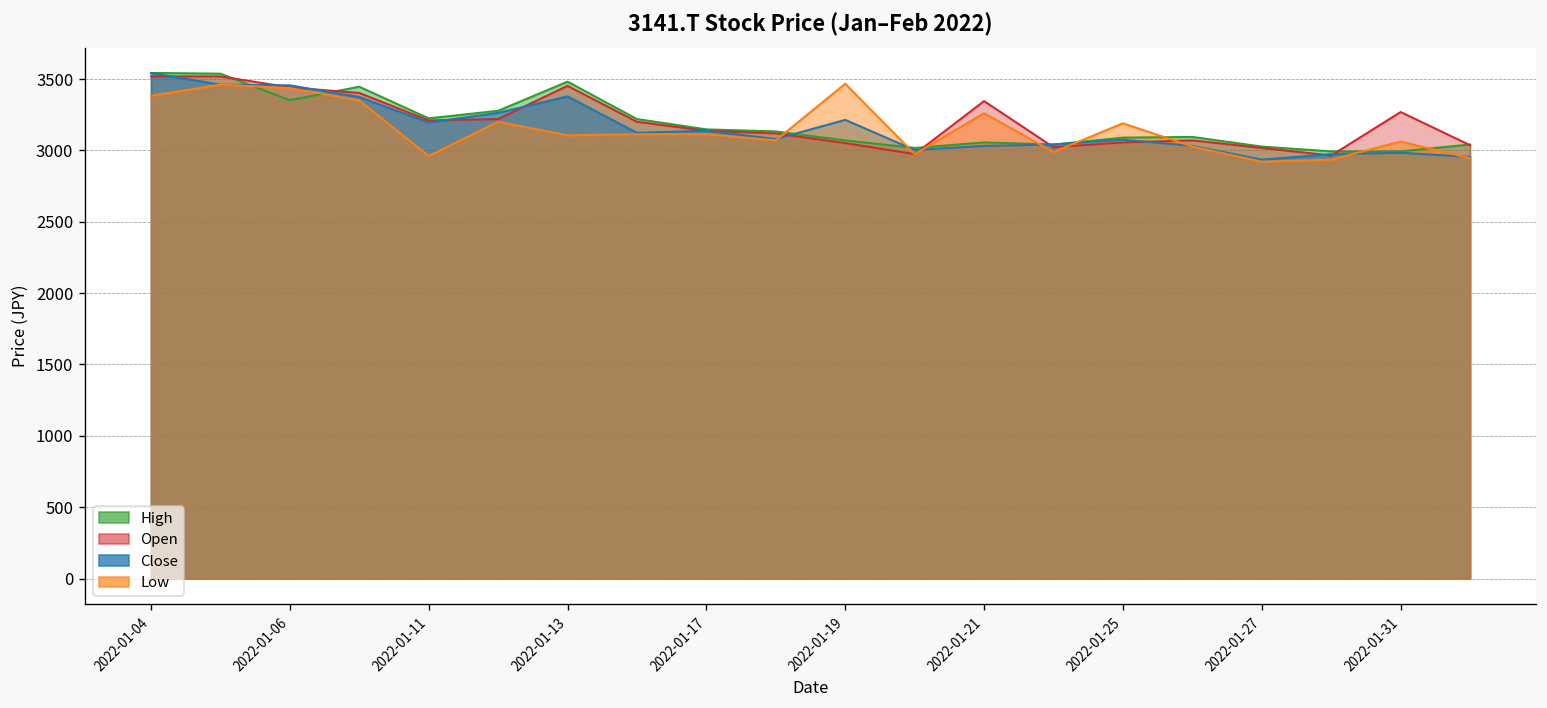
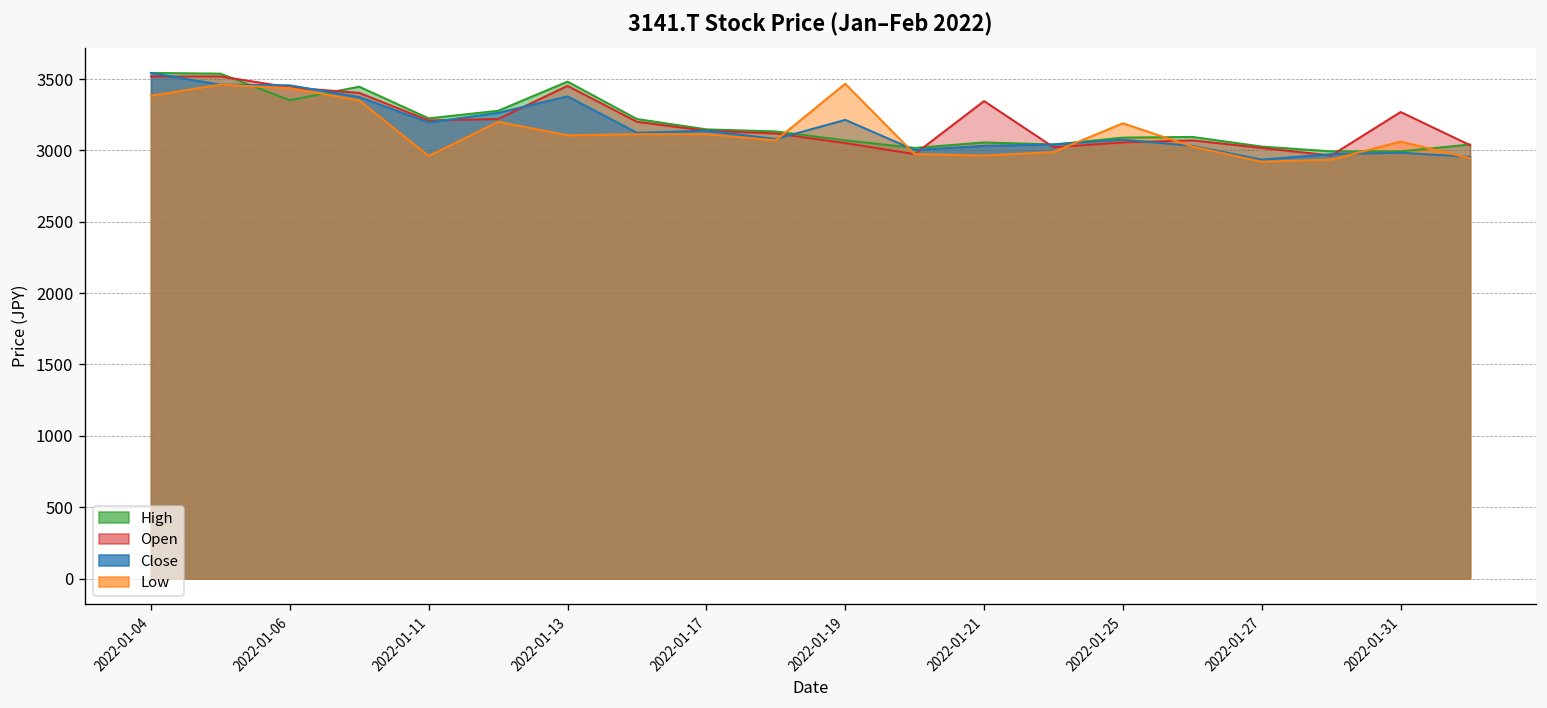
Low, 2022-01-21: 3260 -> 2960
